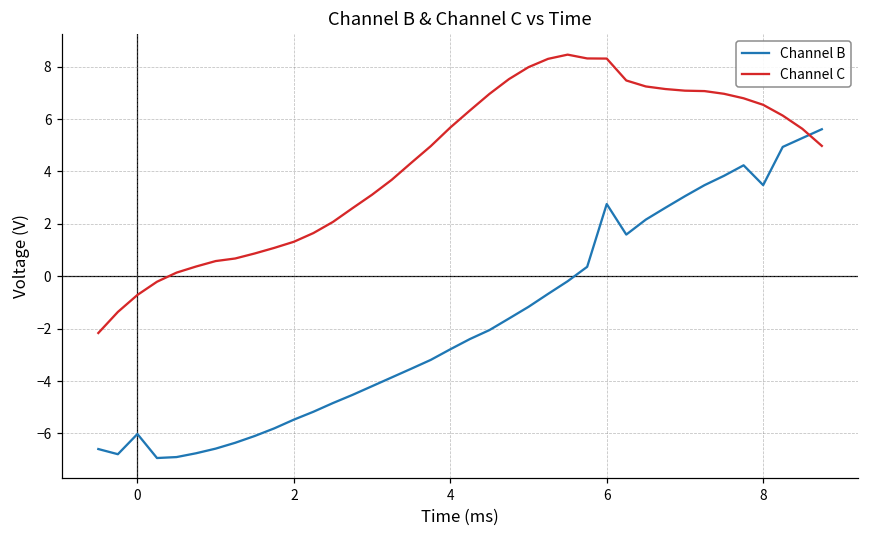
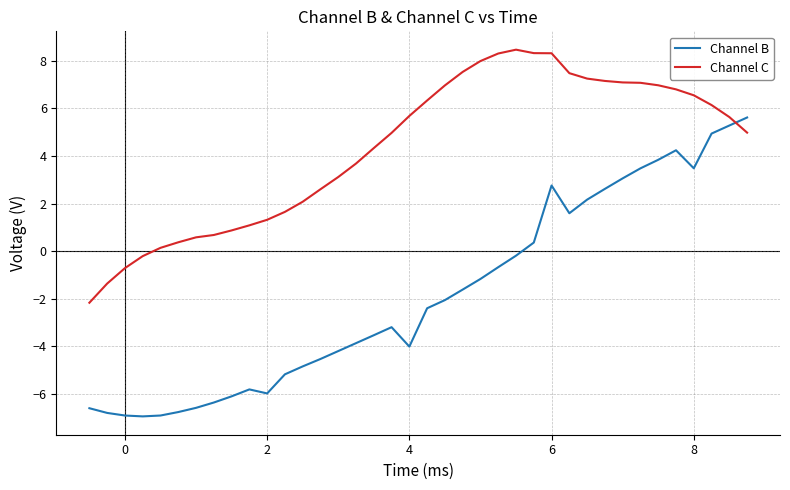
Channel B, 0: -6.0 -> -6.9
Channel B, 2: -5.5 -> -6.0
Channel B, 4: -2.8 -> -4.0
